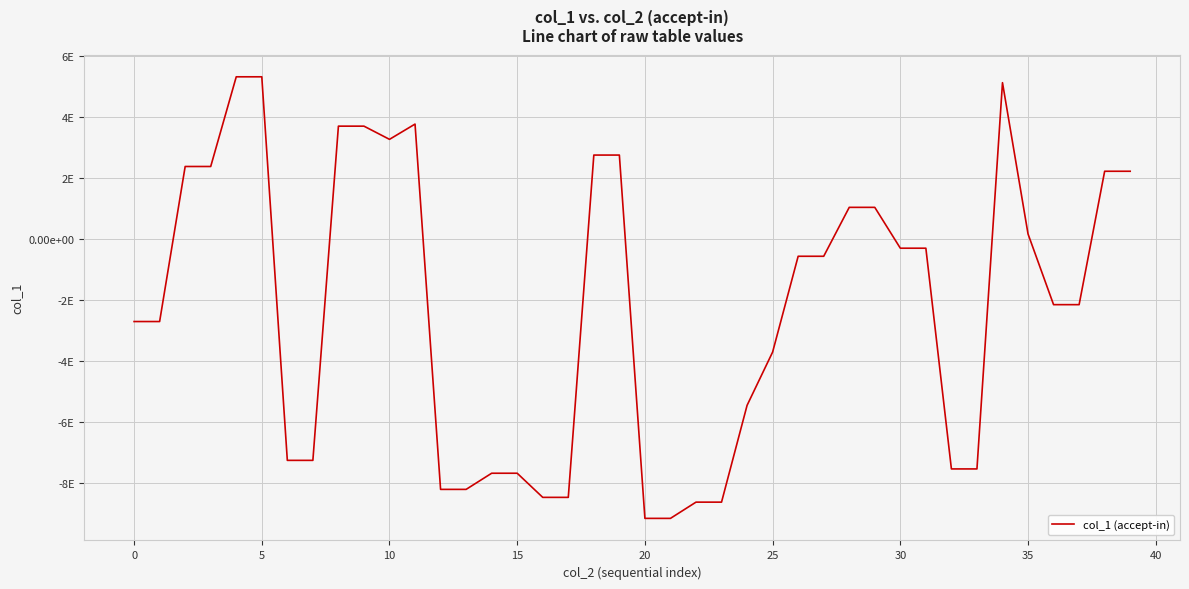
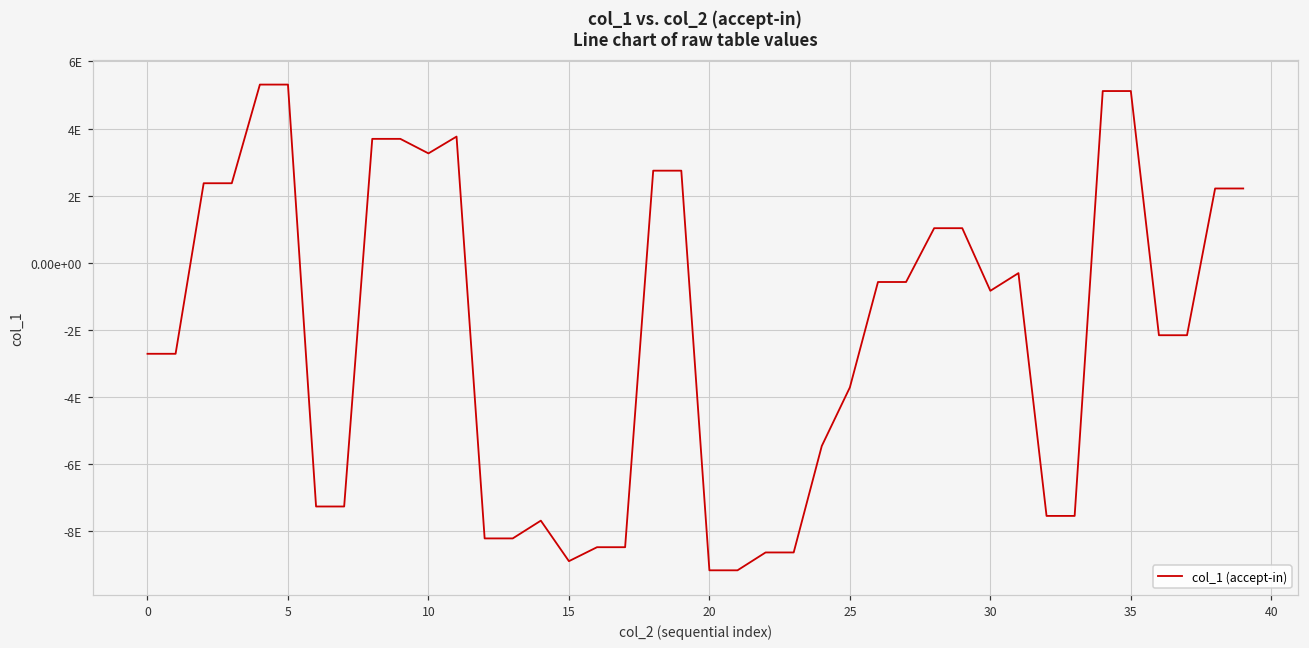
15: -7.7E -> -8.9E
30: -0.3E -> -0.8E
35: 0.2E -> 5.1E
